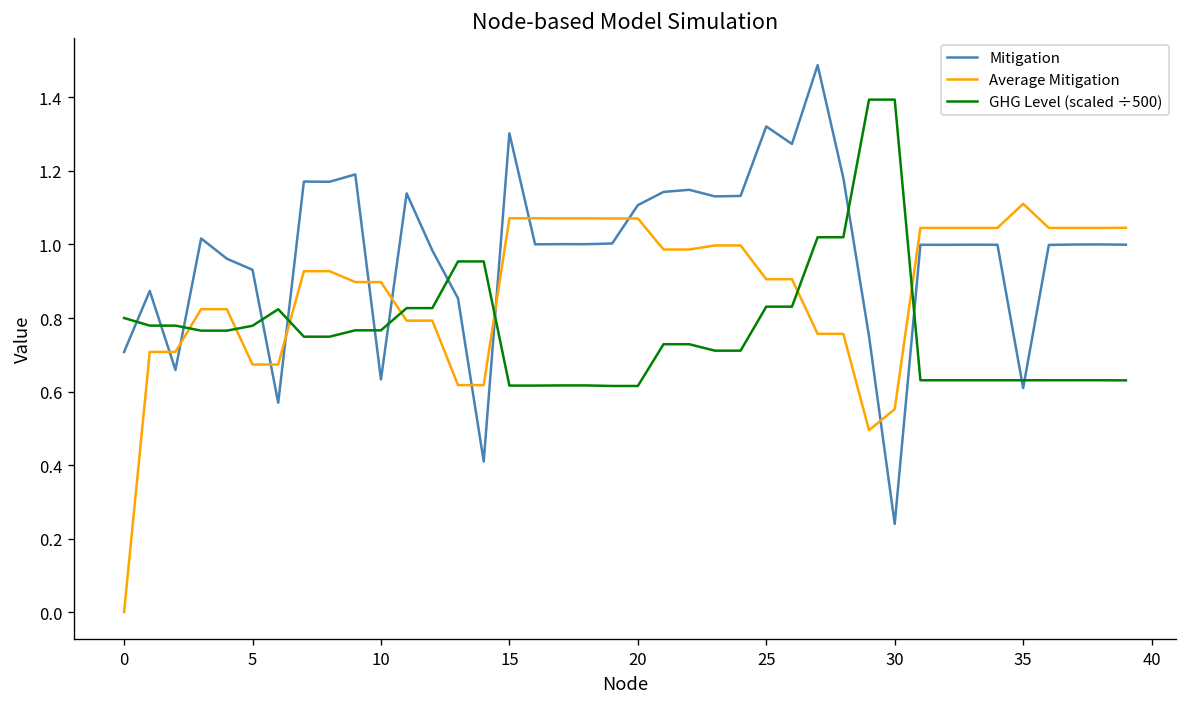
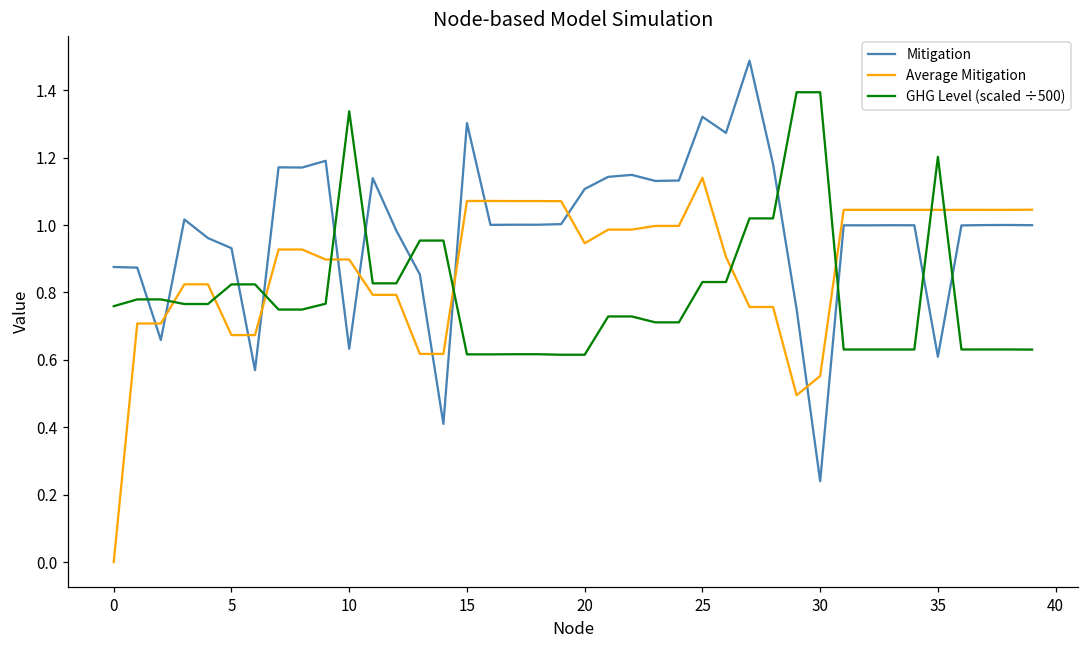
Mitigation, 0: 0.71 -> 0.88
GHG Level (scaled ÷500), 0: 0.80 -> 0.76
GHG Level (scaled ÷500), 5: 0.78 -> 0.82
GHG Level (scaled ÷500), 10: 0.77 -> 1.34
Average Mitigation, 20: 1.07 -> 0.95
Average Mitigation, 25: 0.91 -> 1.14
Average Mitigation, 35: 1.11 -> 1.05
GHG Level (scaled ÷500), 35: 0.63 -> 1.20
